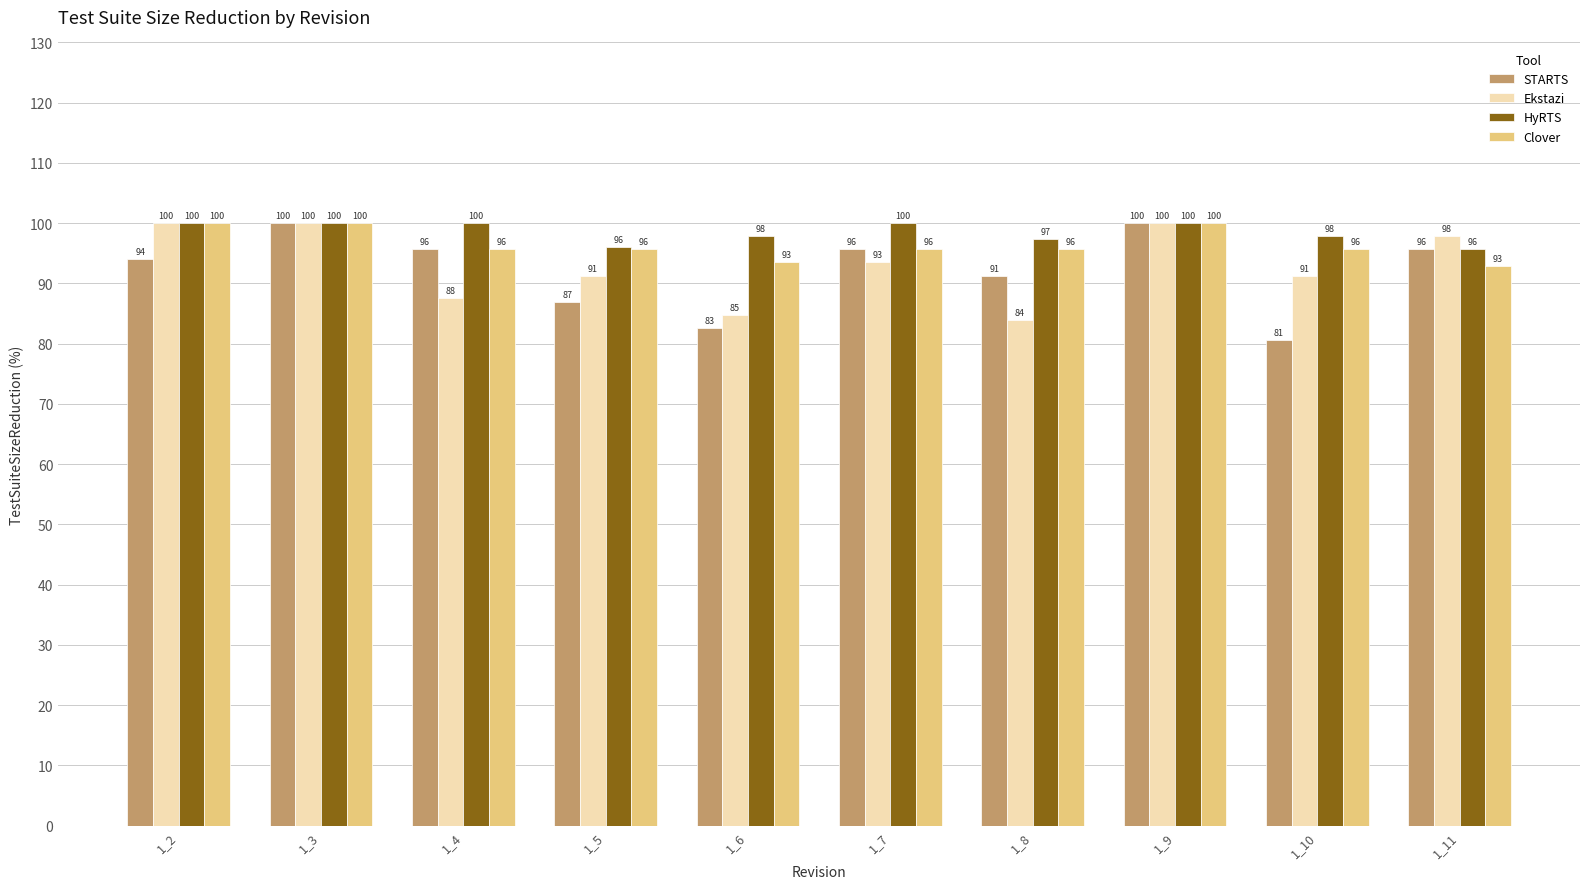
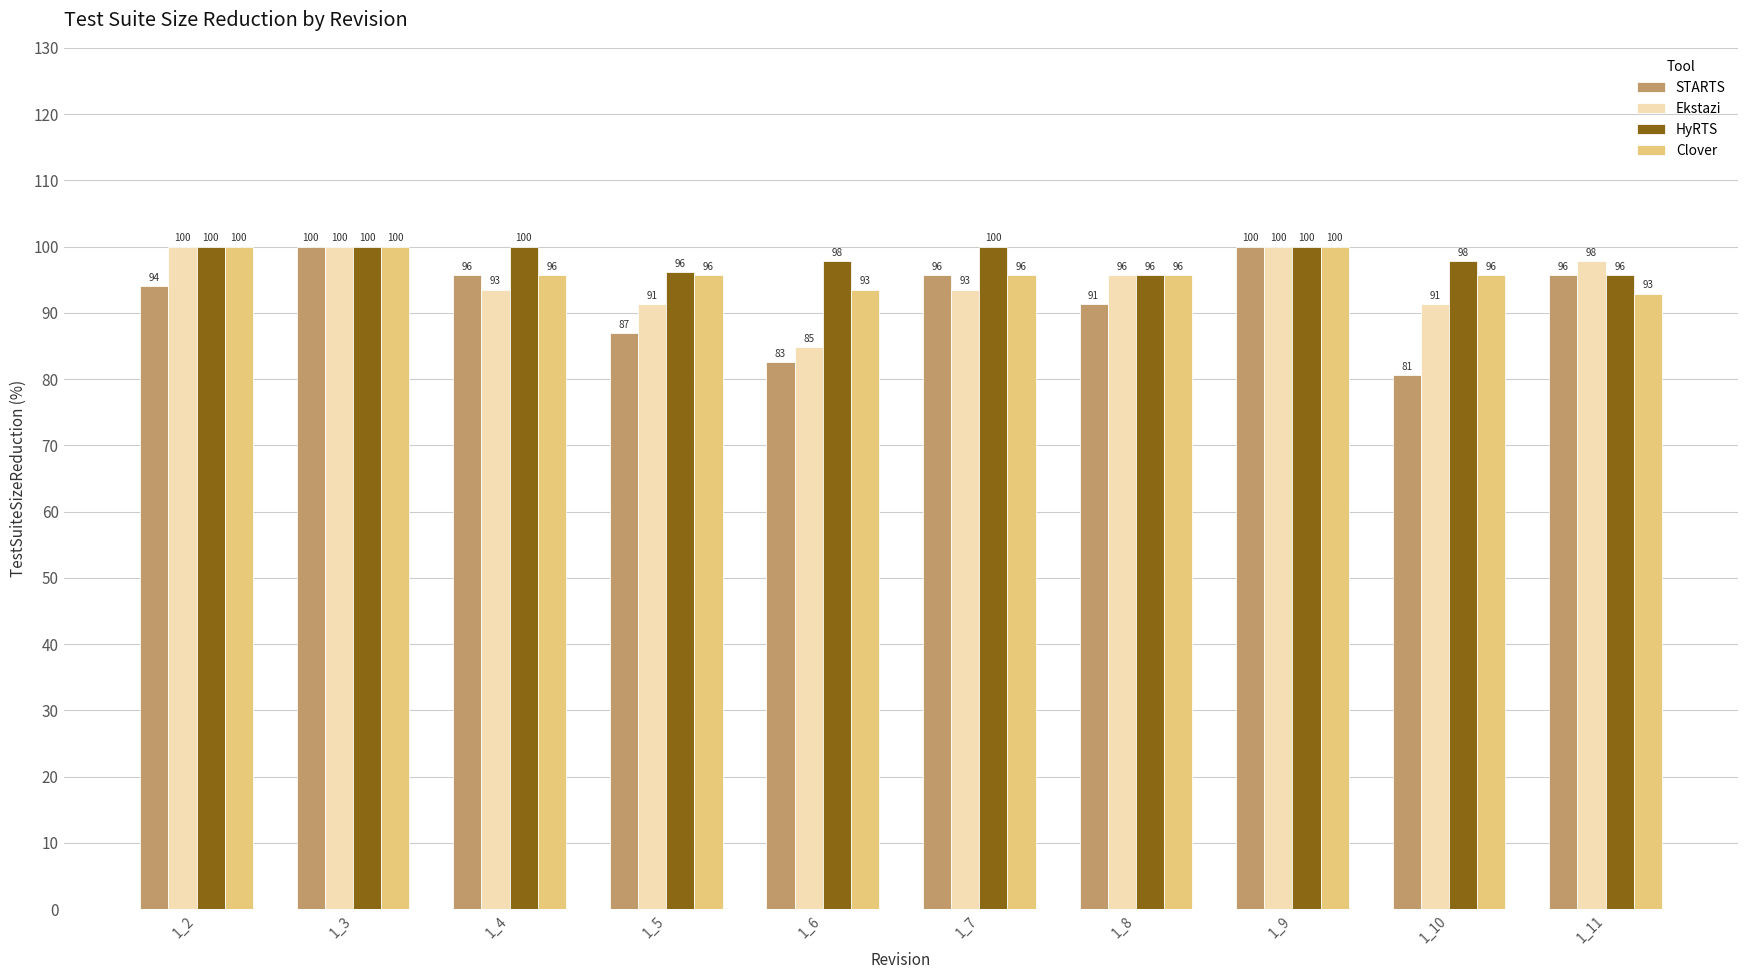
Ekstazi, 1_4: 88 -> 93
Ekstazi, 1_8: 84 -> 96
HyRTS, 1_8: 97 -> 96
